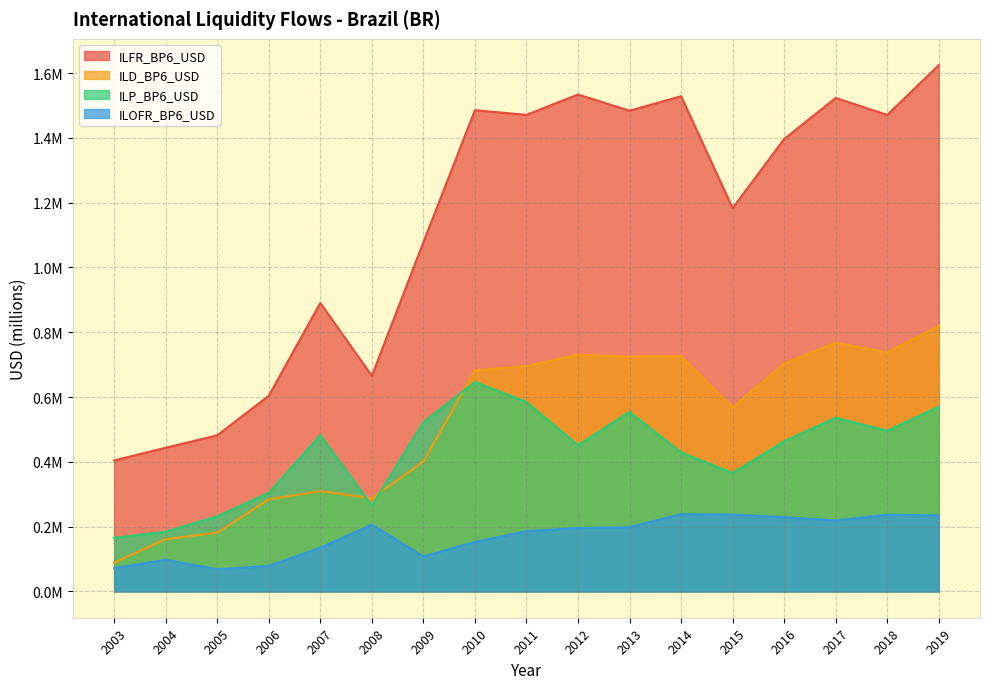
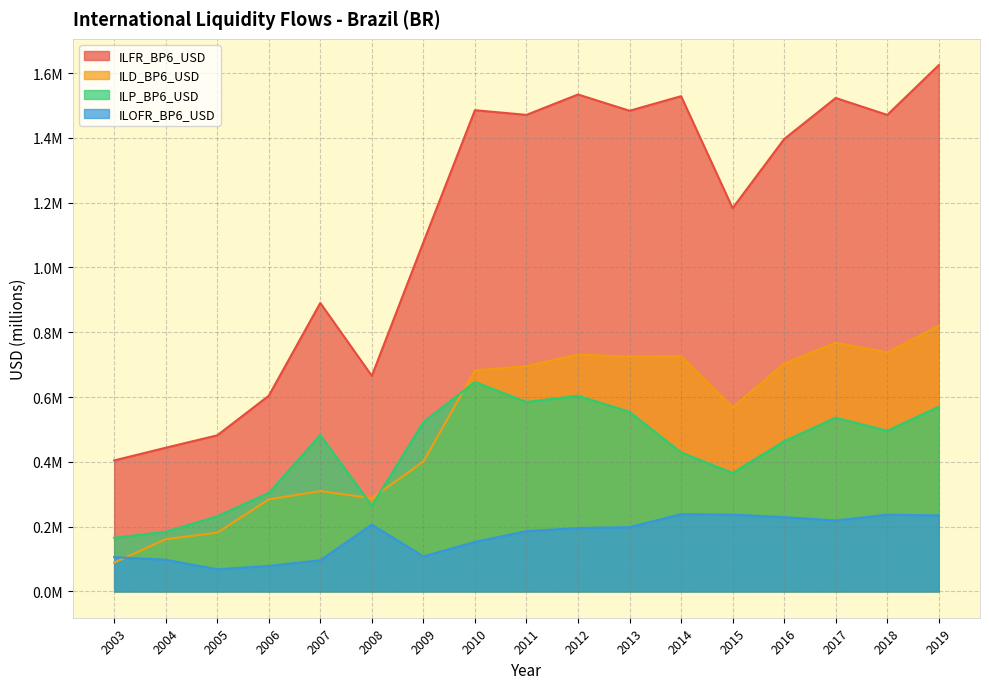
ILOFR_BP6_USD, 2003: 70000 -> 110000
ILOFR_BP6_USD, 2007: 130000 -> 100000
ILP_BP6_USD, 2012: 450000 -> 600000
